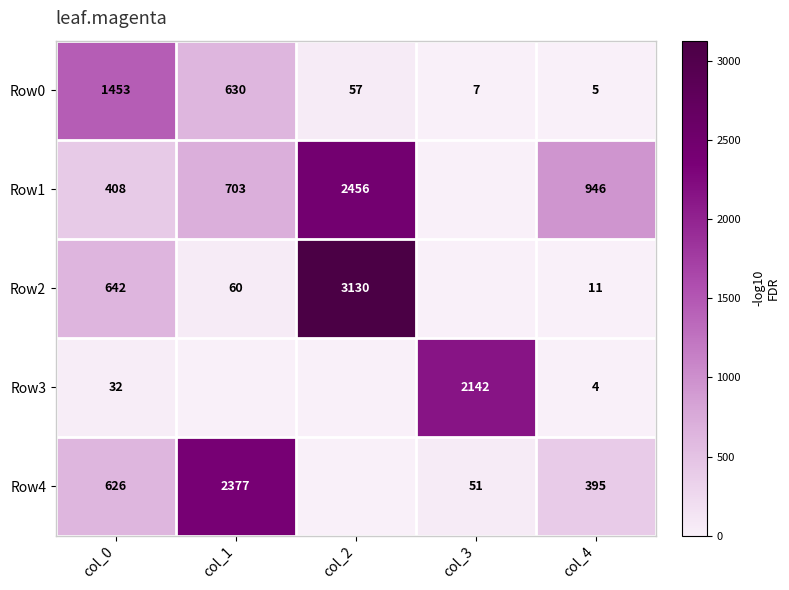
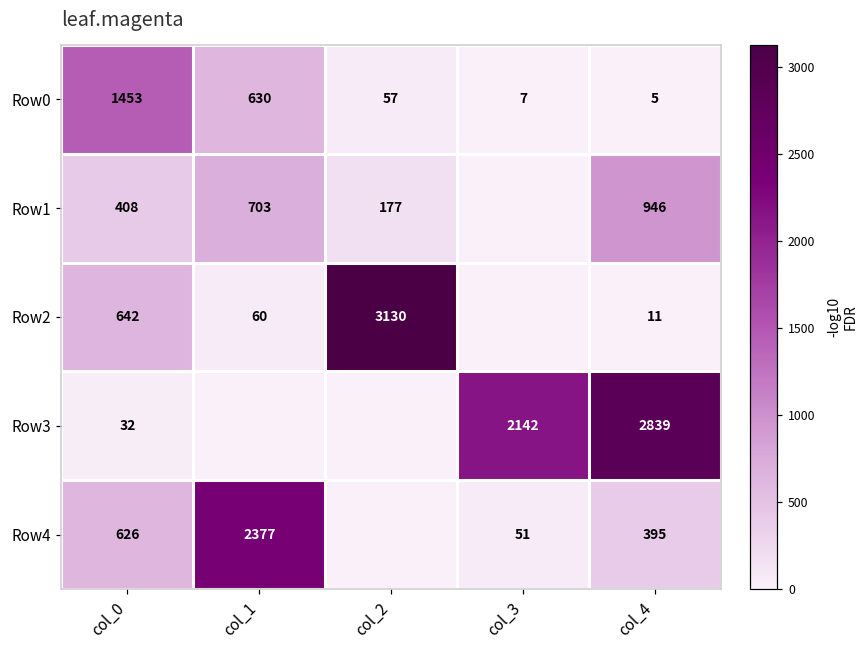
Row1, col_2: 2456 -> 177
Row3, col_4: 4 -> 2839
